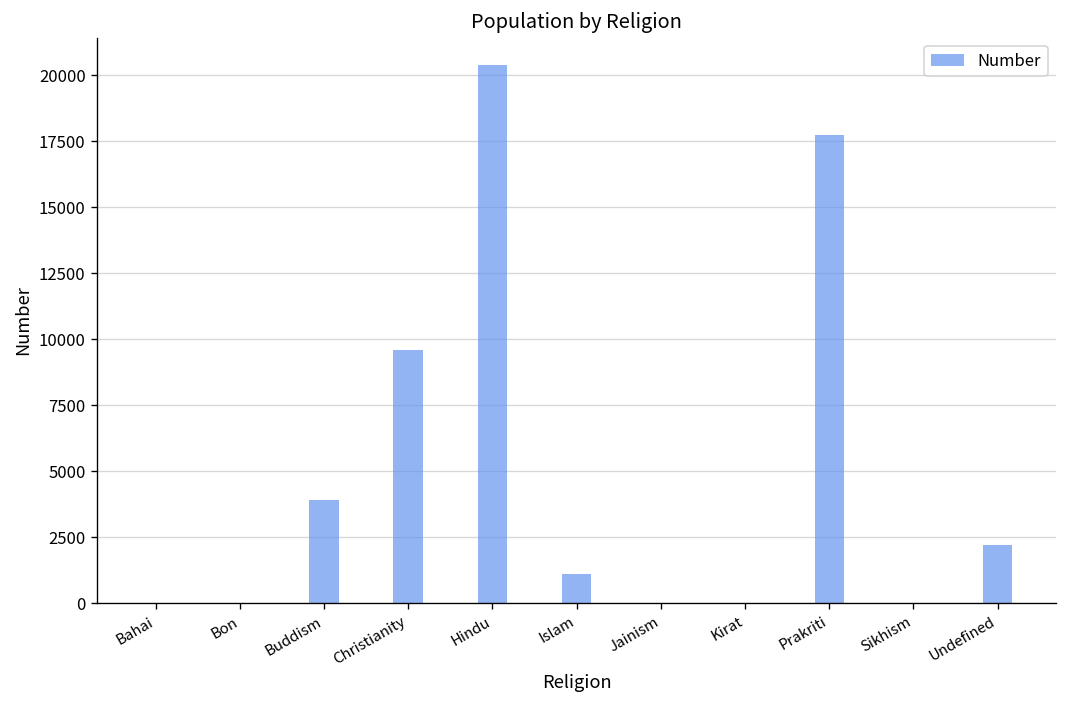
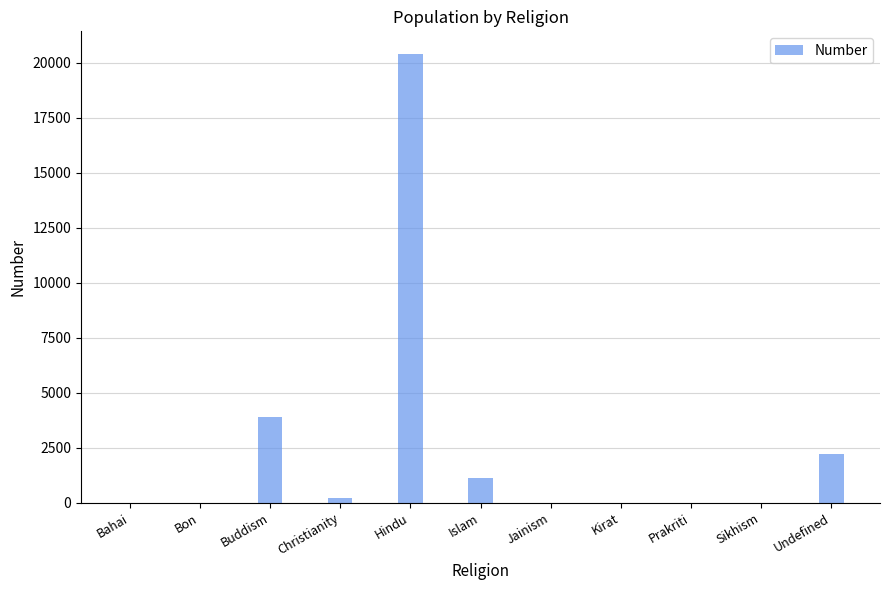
Christianity: 9600 -> 200
Prakriti: 17700 -> 0
